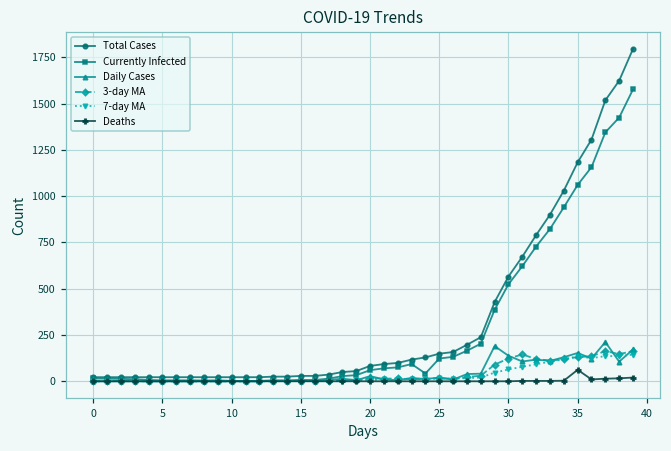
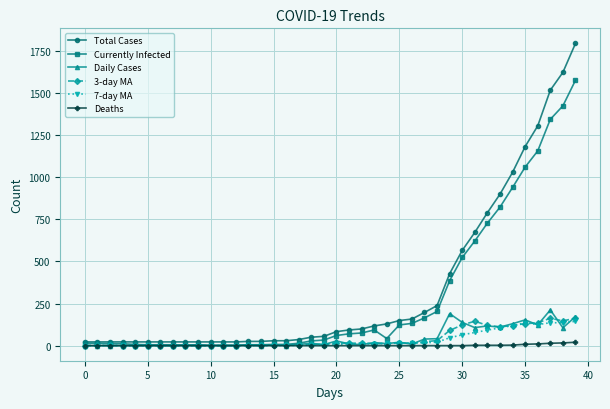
Deaths, 35: 60 -> 10
